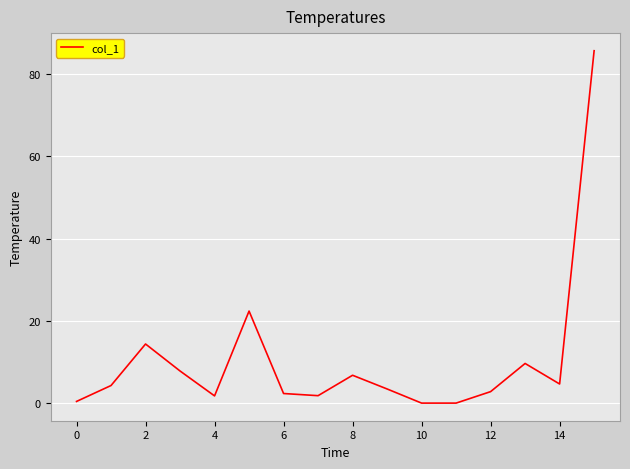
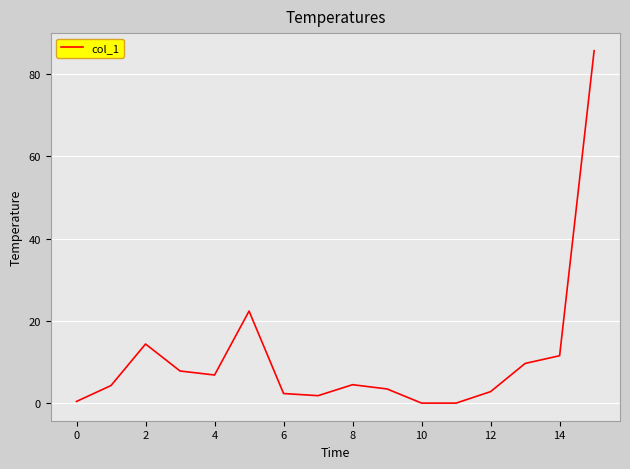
4: 2 -> 7
8: 7 -> 4
14: 5 -> 12
